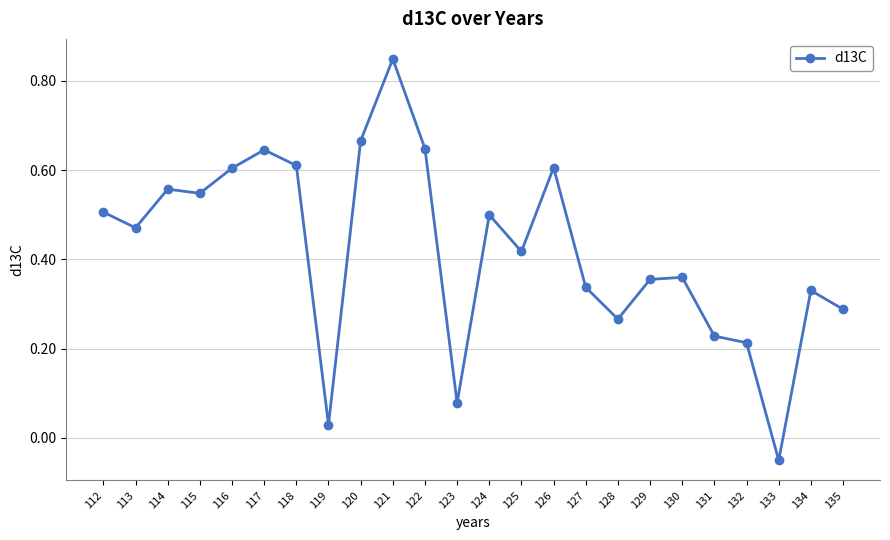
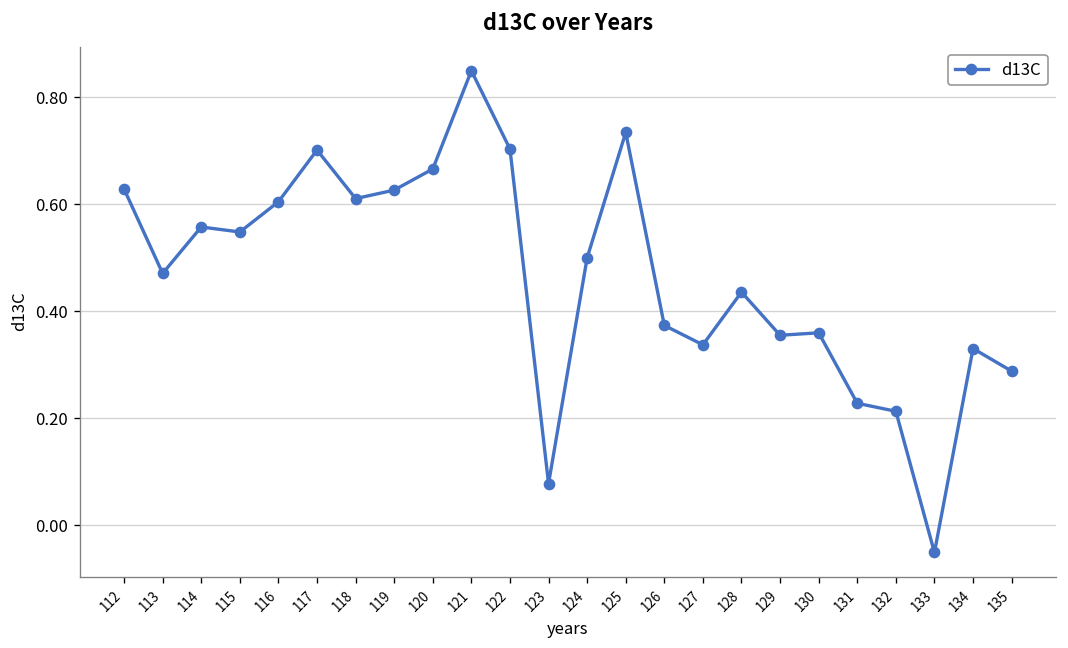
112: 0.51 -> 0.63
117: 0.65 -> 0.70
119: 0.03 -> 0.63
122: 0.65 -> 0.70
125: 0.42 -> 0.73
126: 0.61 -> 0.37
128: 0.27 -> 0.44
